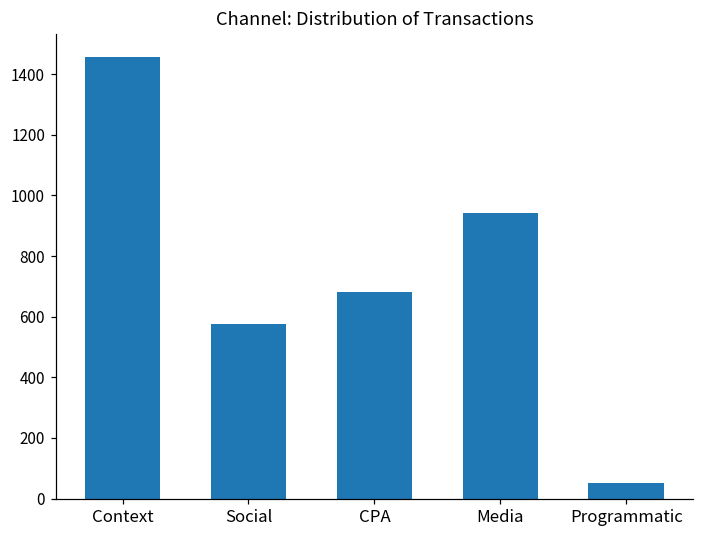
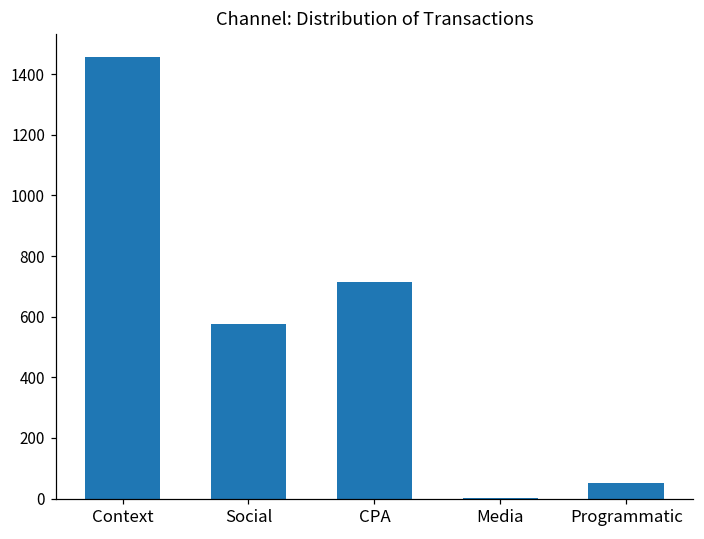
CPA: 680 -> 710
Media: 940 -> 0
